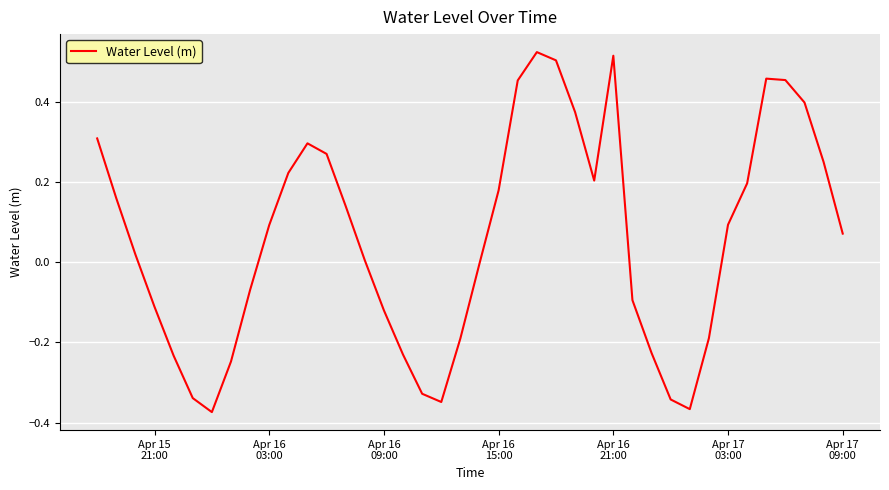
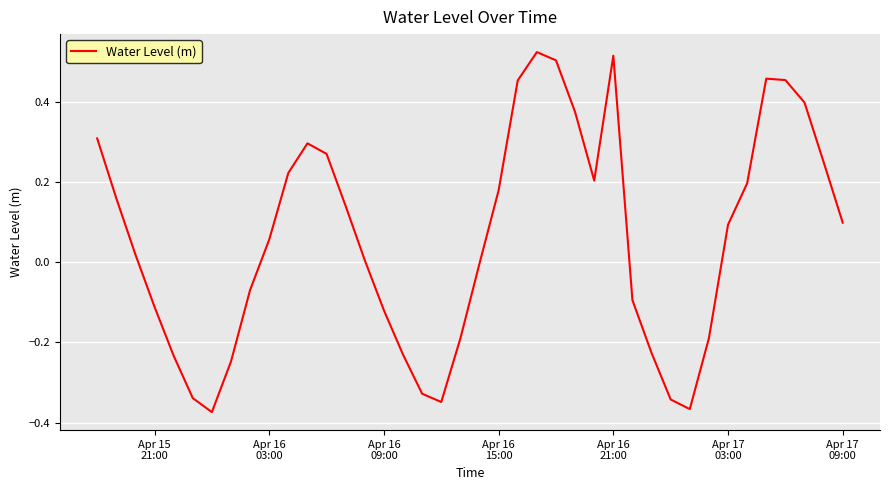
Apr 16 03:00: 0.09 -> 0.06
Apr 17 09:00: 0.07 -> 0.10
